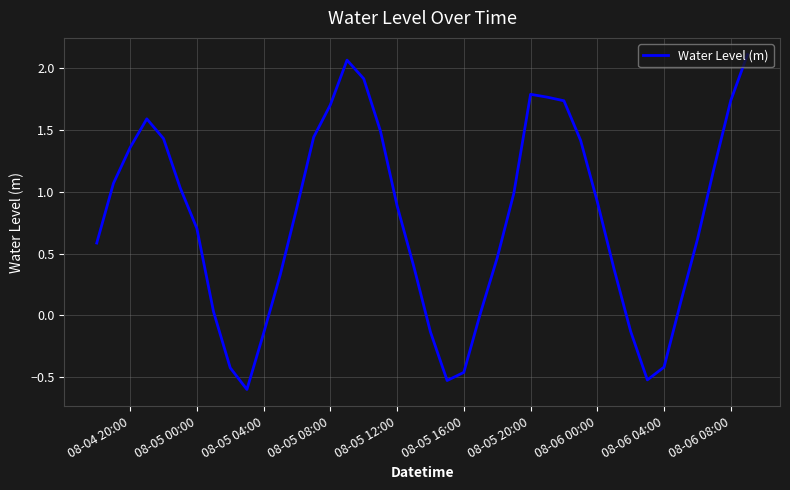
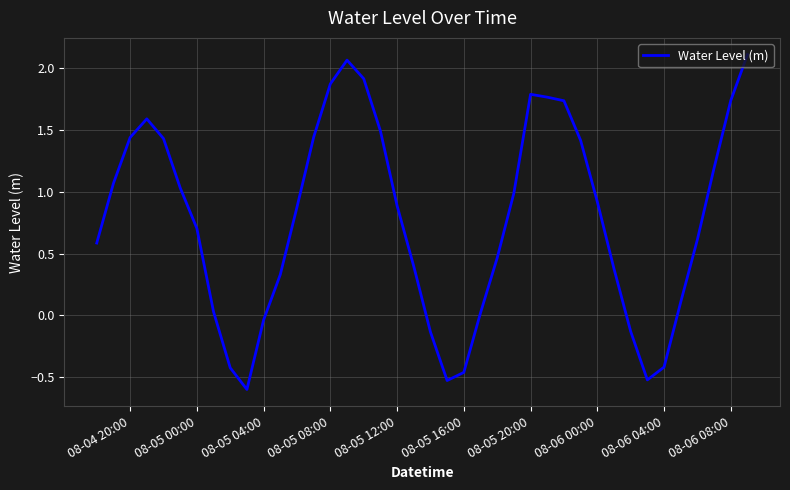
08-04 20:00: 1.36 -> 1.44
08-05 04:00: -0.14 -> -0.04
08-05 08:00: 1.70 -> 1.87
